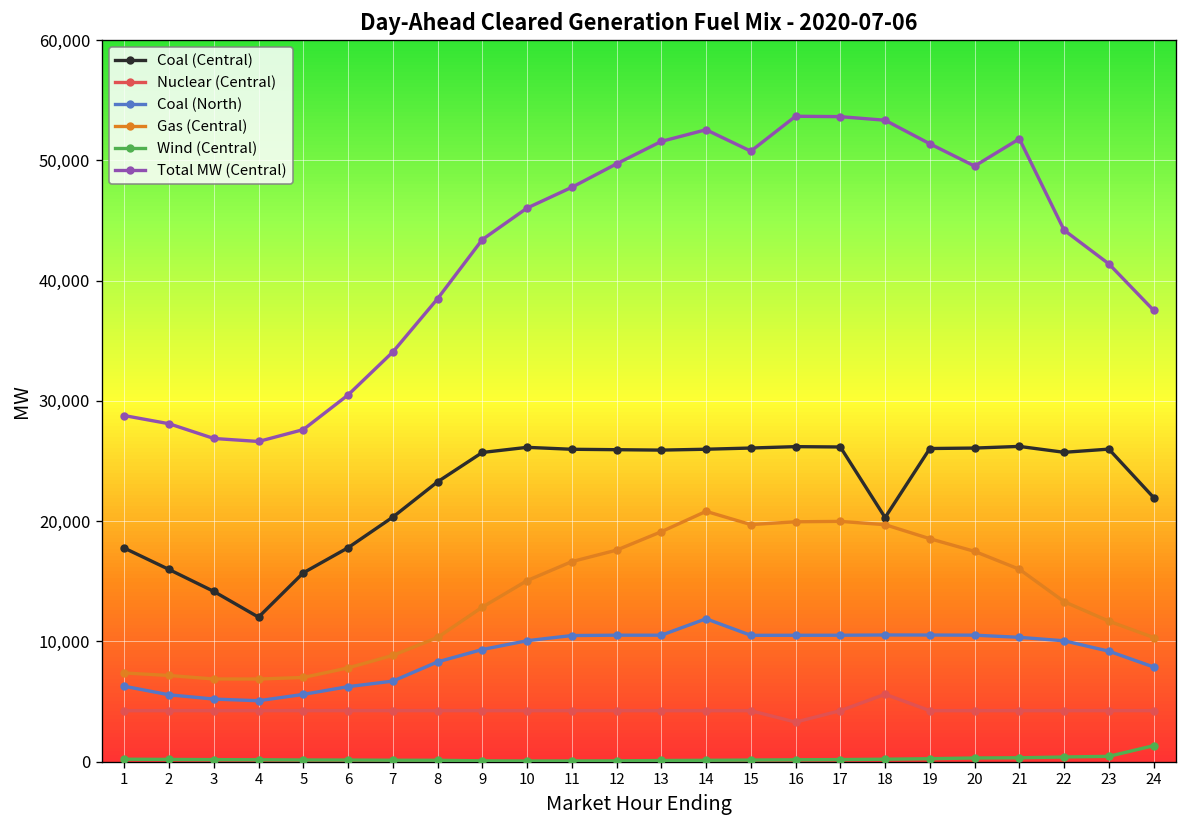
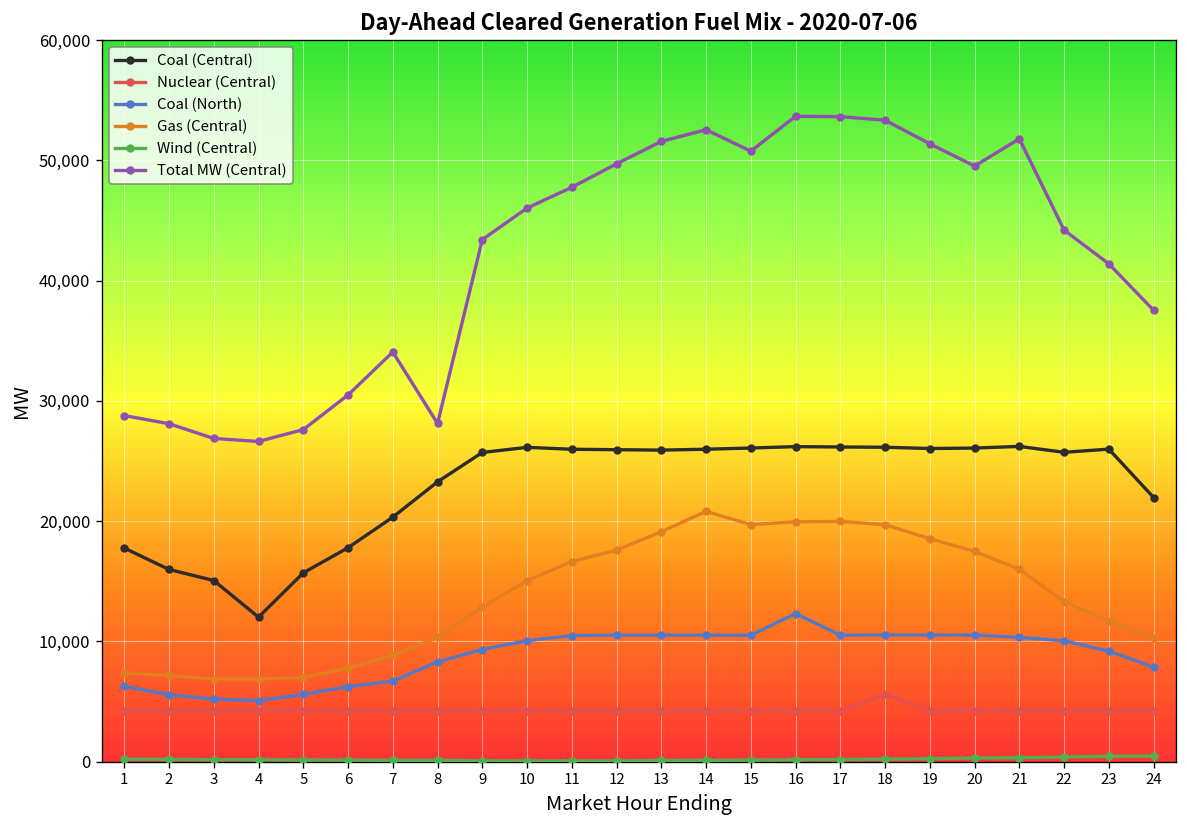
Coal (Central), 3: 14,200 -> 15,100
Total MW (Central), 8: 38,500 -> 28,100
Coal (North), 14: 11,900 -> 10,500
Nuclear (Central), 16: 3,300 -> 4,200
Coal (North), 16: 10,500 -> 12,300
Coal (Central), 18: 20,300 -> 26,100
Wind (Central), 24: 1,300 -> 500
